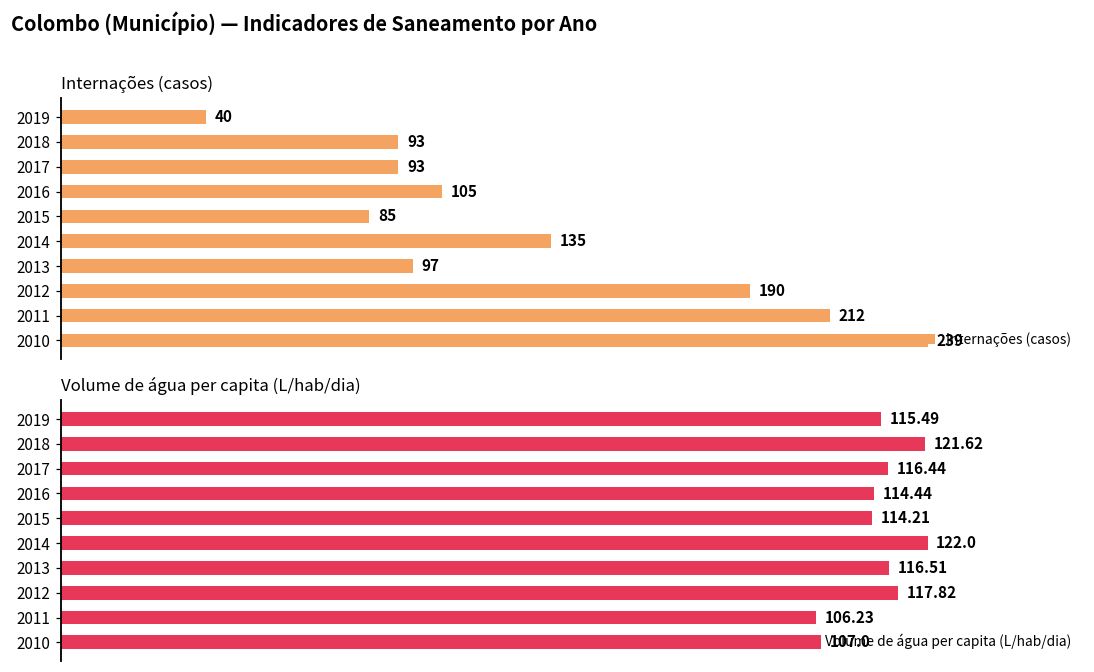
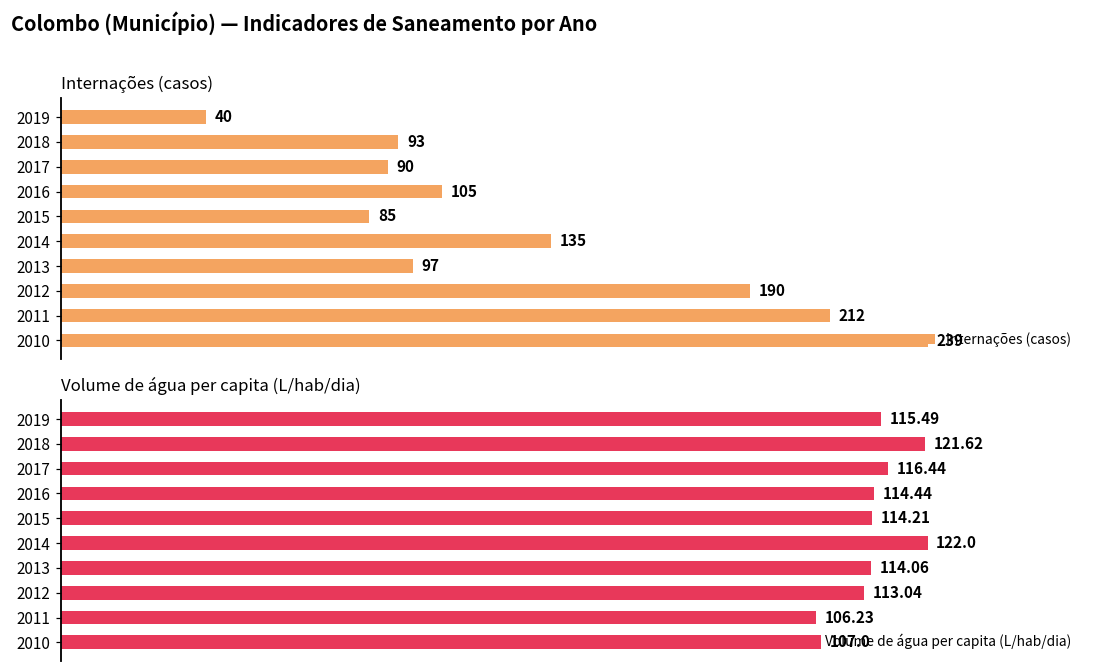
Internações (casos), 2017: 93 -> 90
Volume de água per capita (L/hab/dia), 2013: 116.51 -> 114.06
Volume de água per capita (L/hab/dia), 2012: 117.82 -> 113.04
